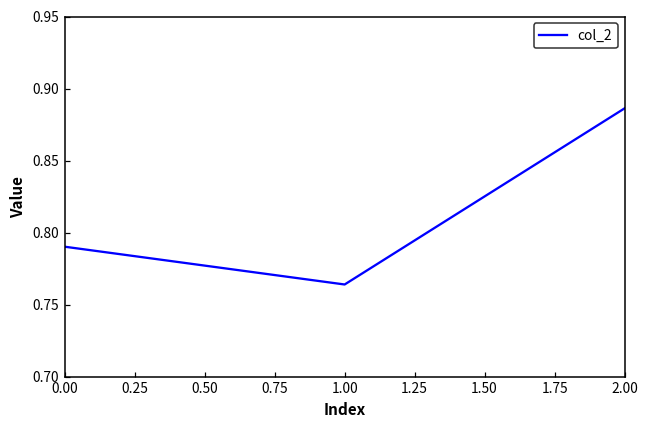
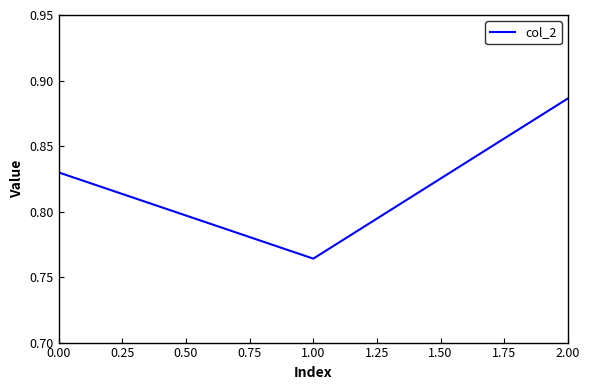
0.00: 0.790 -> 0.830
